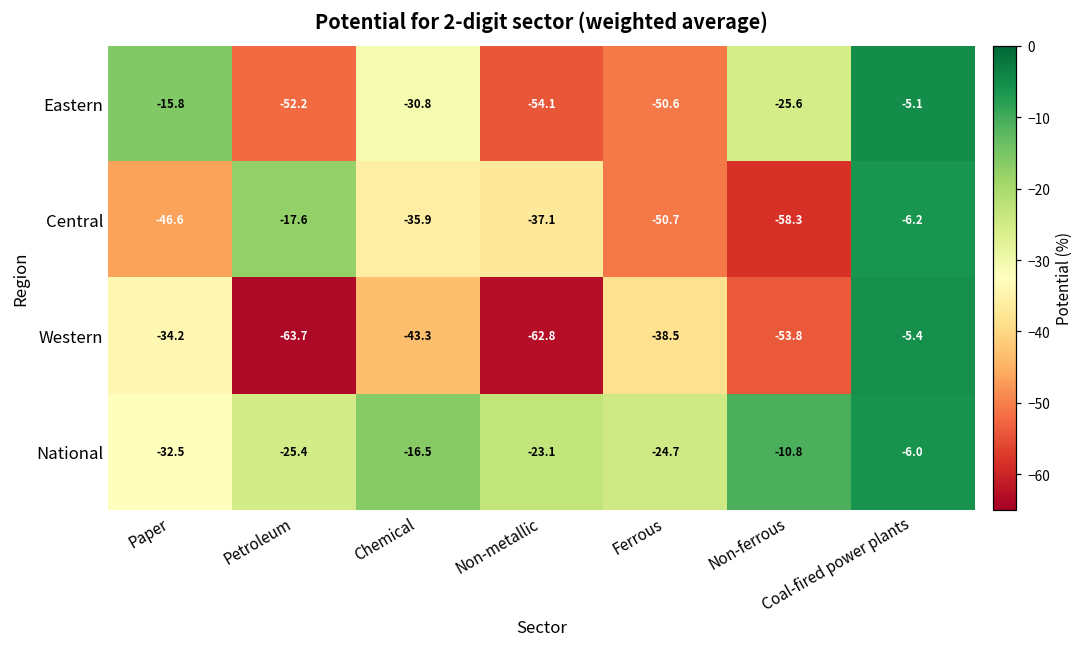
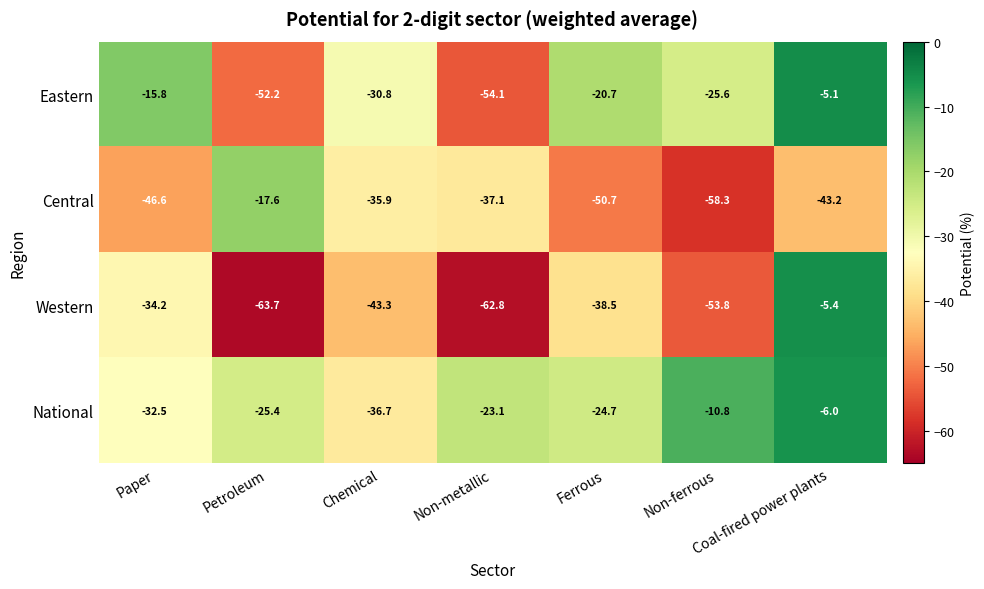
Eastern, Ferrous: -50.6 -> -20.7
Central, Coal-fired power plants: -6.2 -> -43.2
National, Chemical: -16.5 -> -36.7
